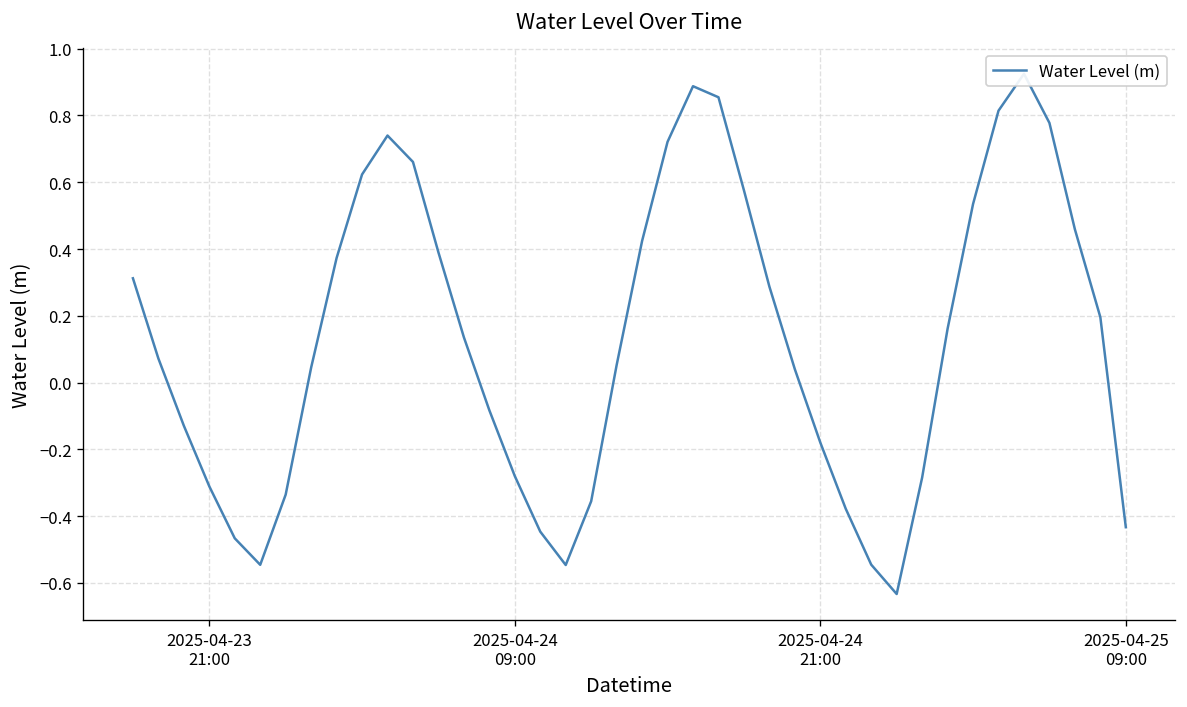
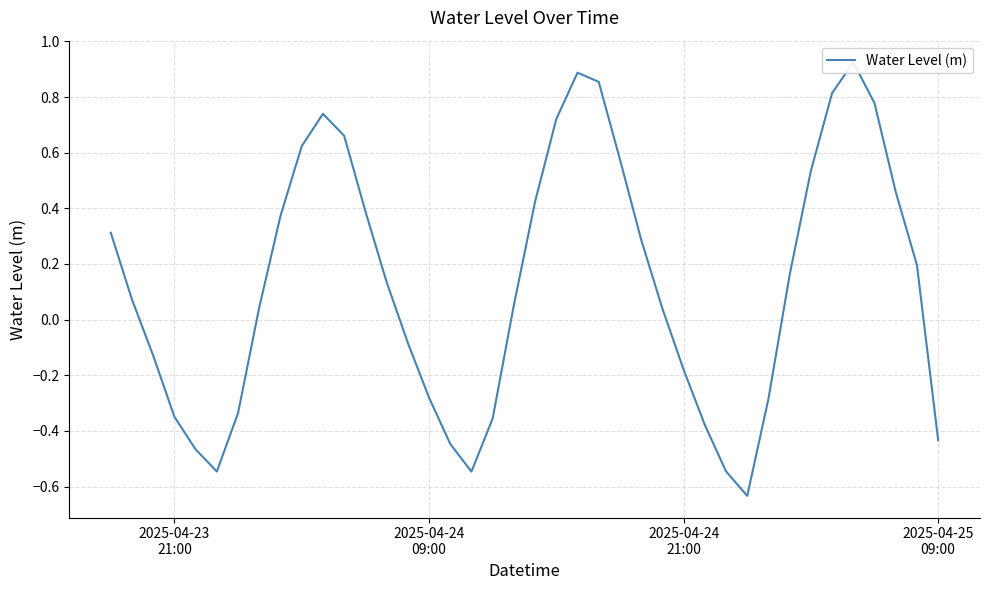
2025-04-23 21:00: -0.31 -> -0.35
